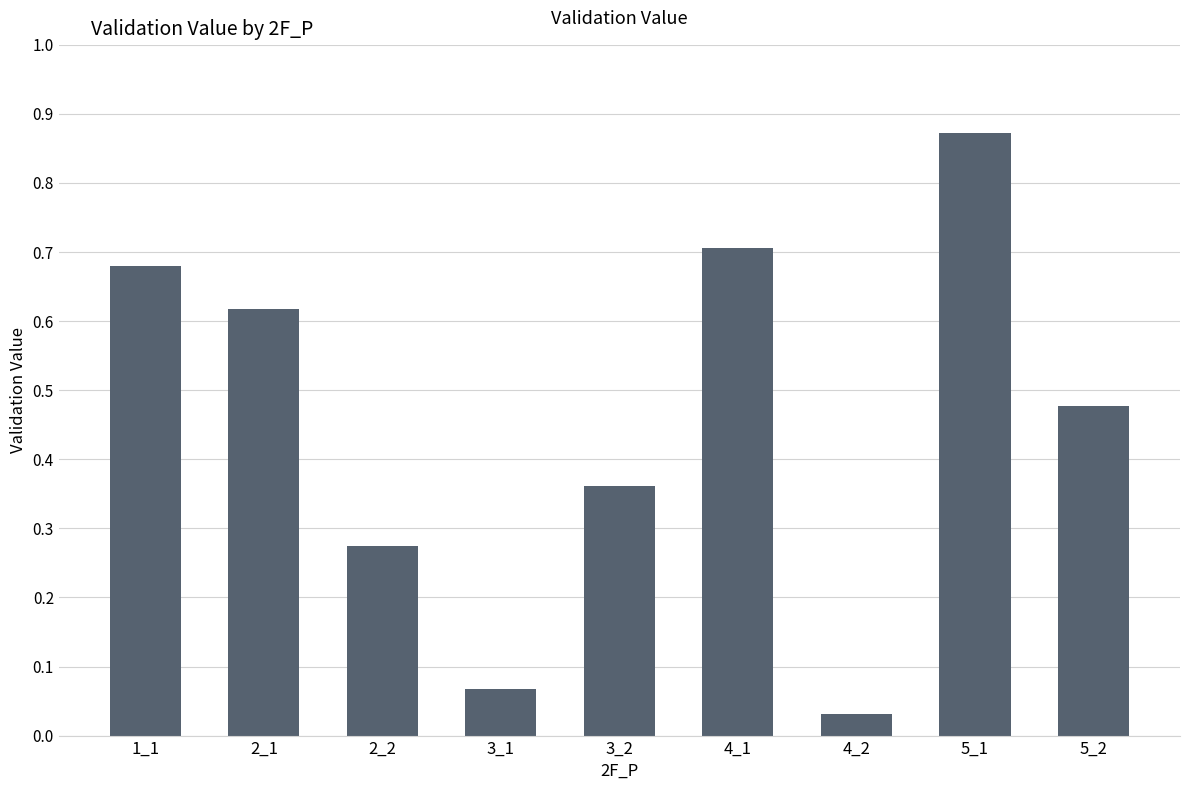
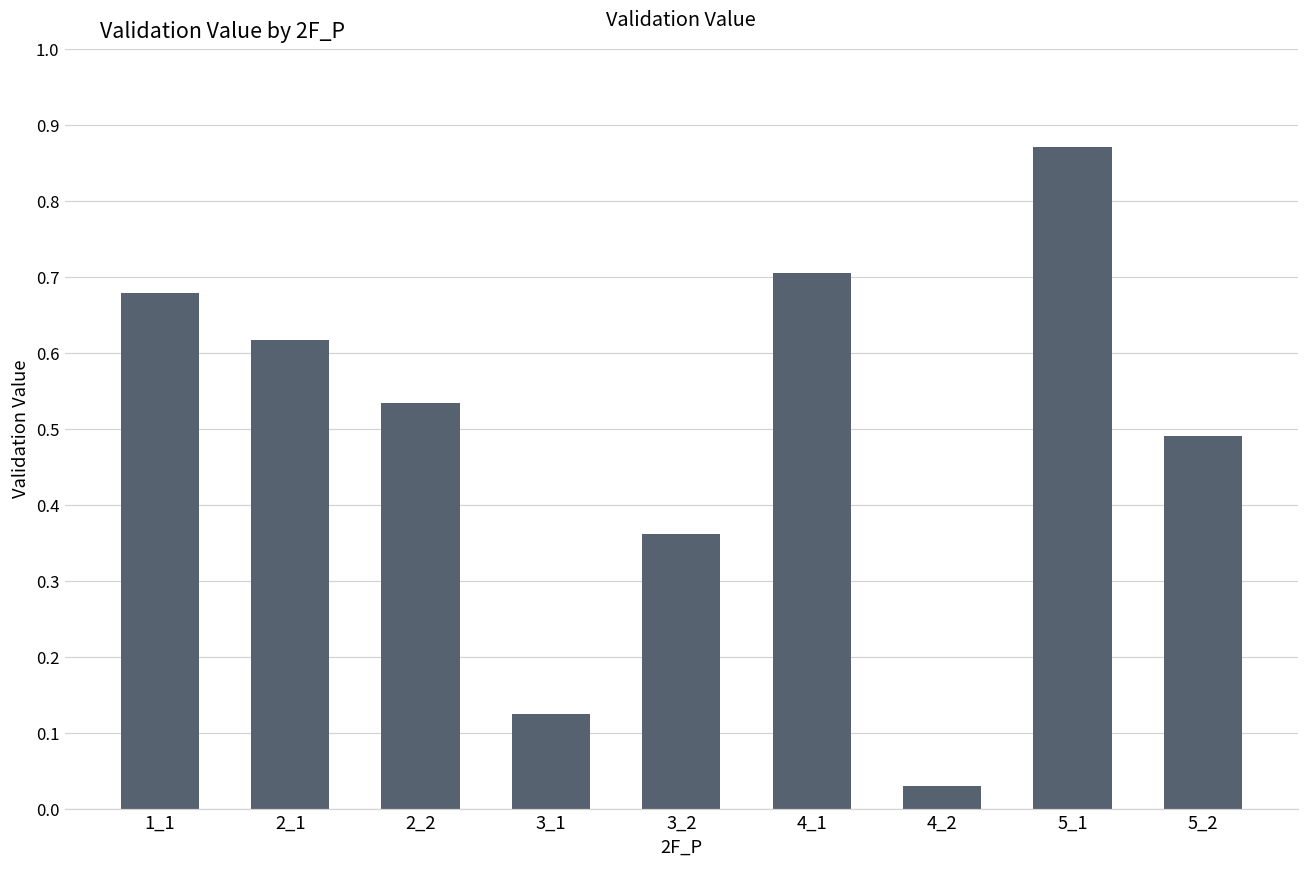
2_2: 0.27 -> 0.53
3_1: 0.07 -> 0.12
5_2: 0.48 -> 0.49
